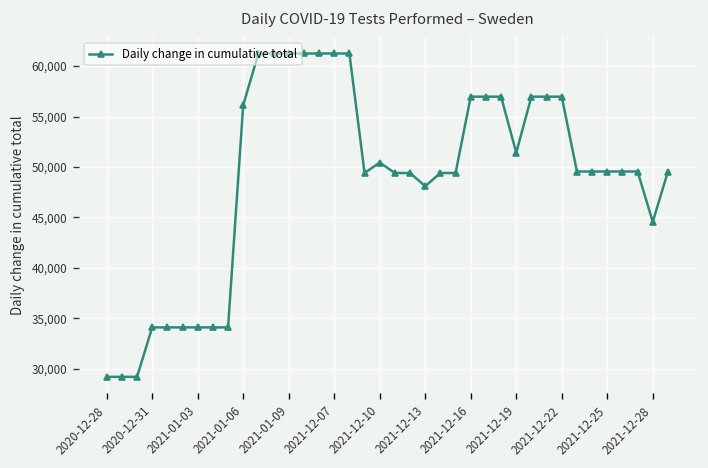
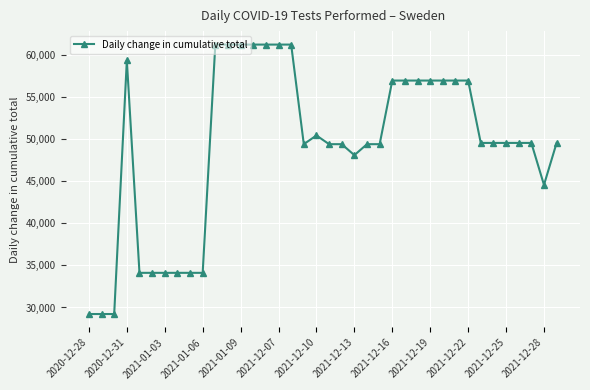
2020-12-31: 34,000 -> 59,000
2021-01-06: 56,000 -> 34,000
2021-12-19: 51,000 -> 57,000
